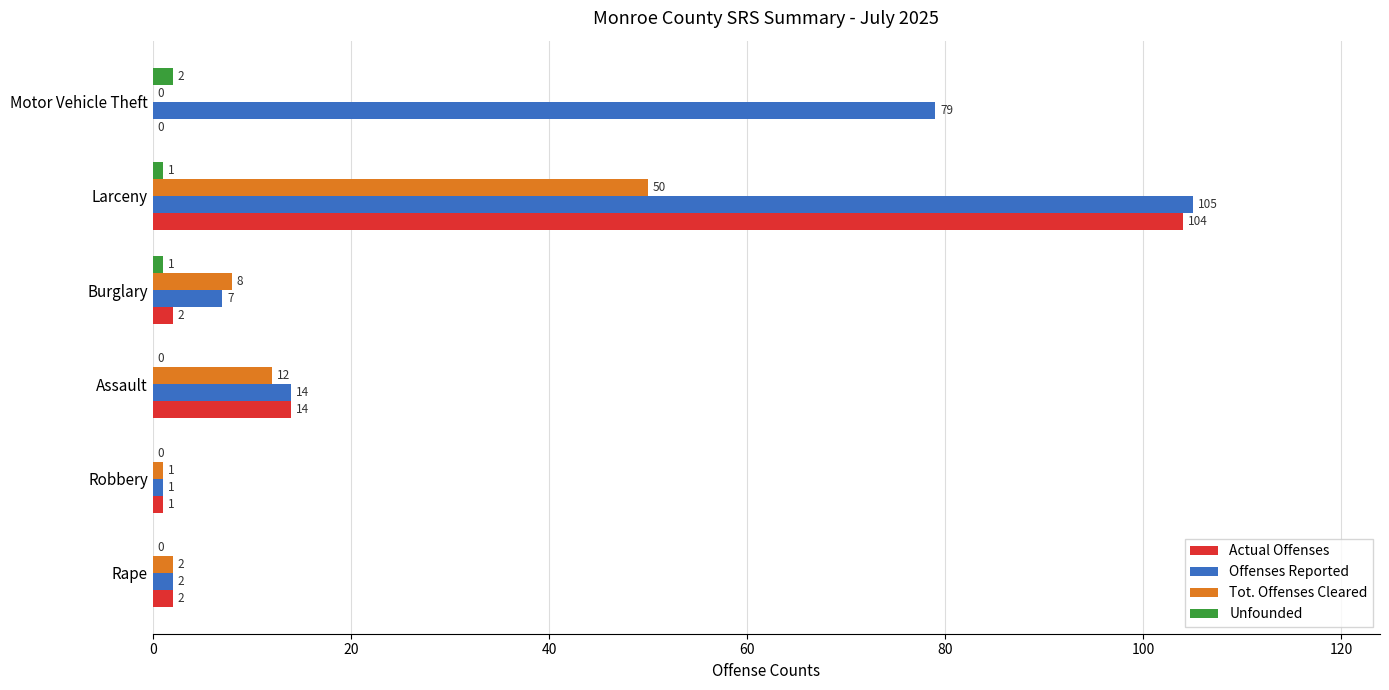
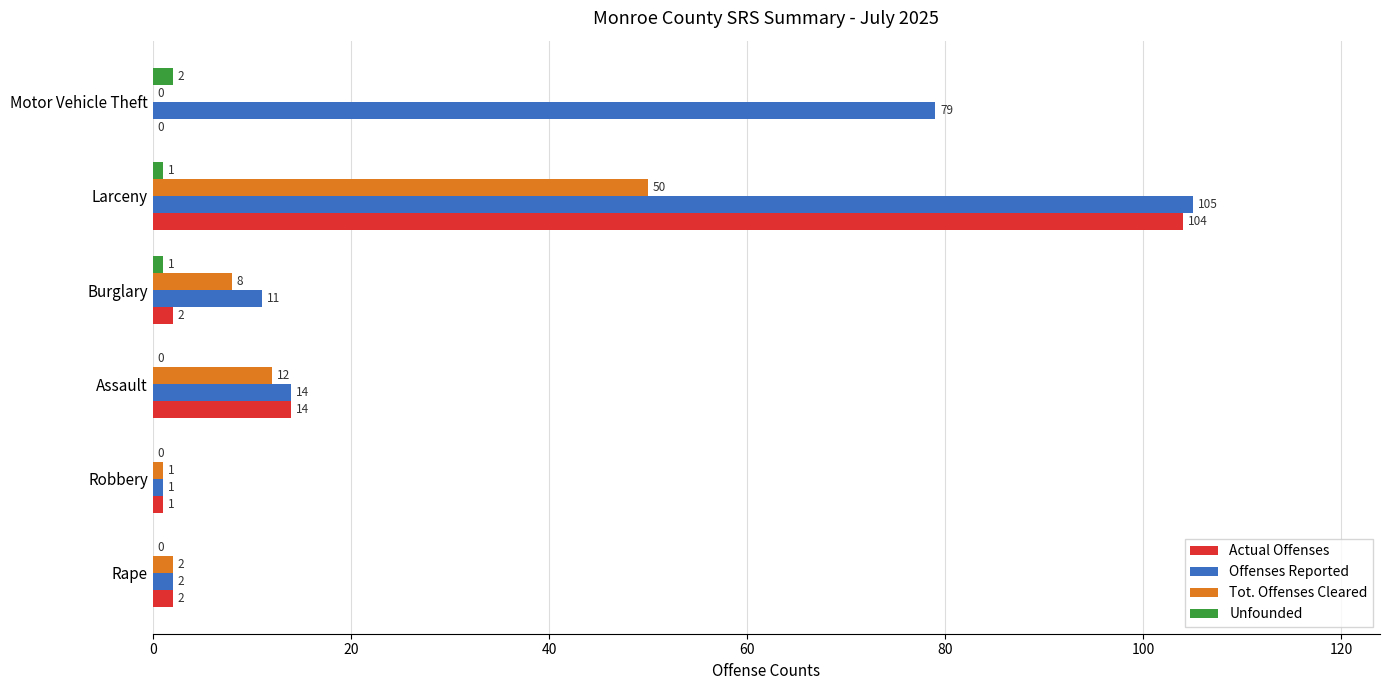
Offenses Reported, Burglary: 7 -> 11
